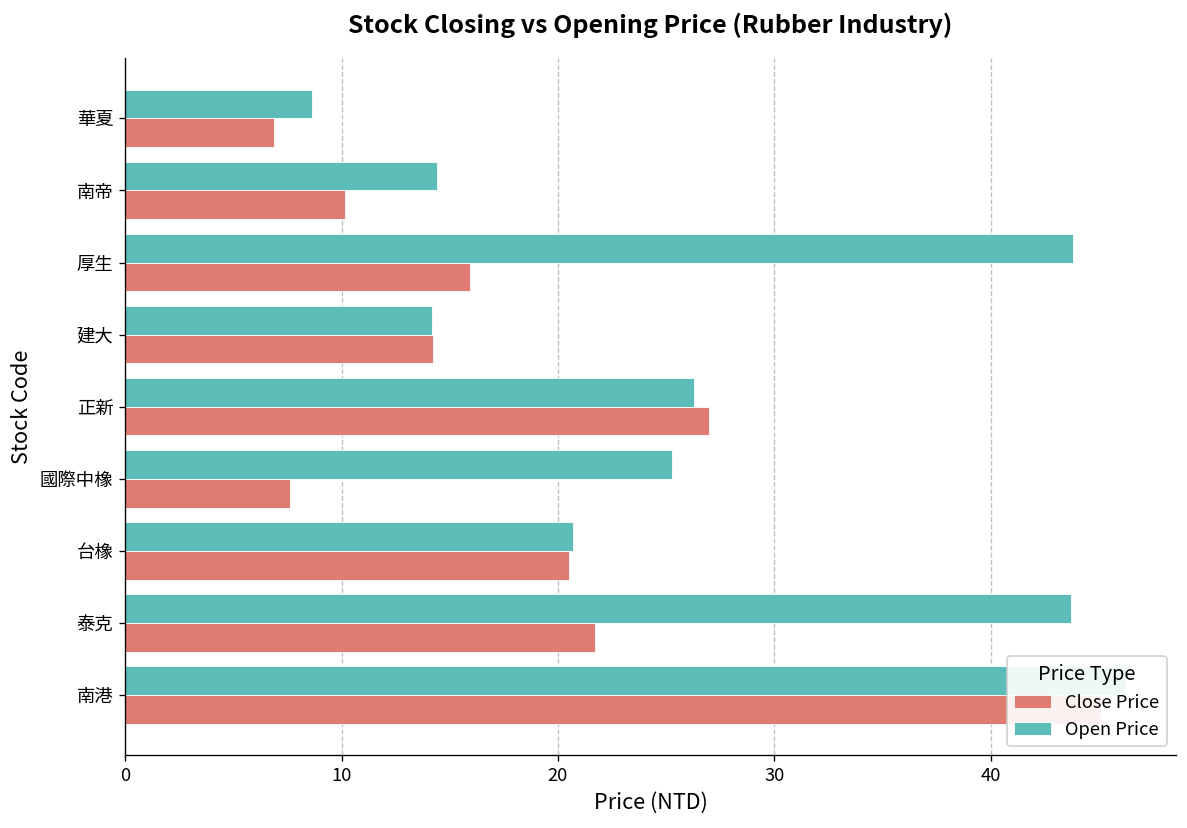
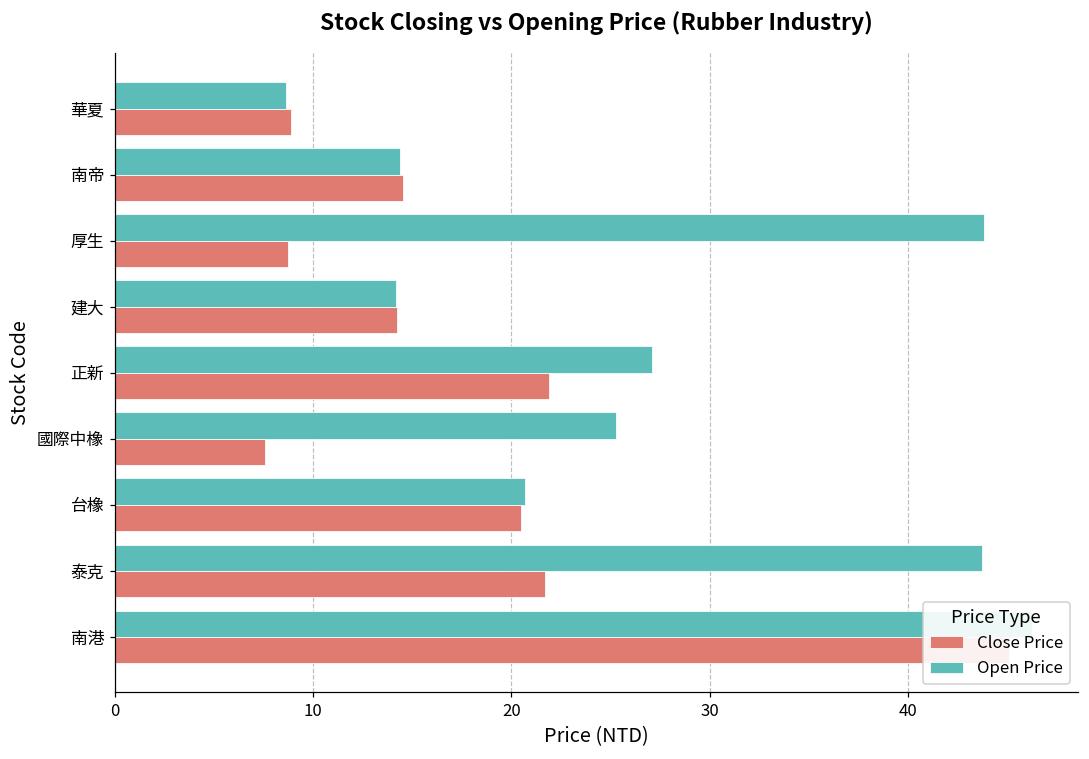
Close Price, 華夏: 6.9 -> 8.9
Close Price, 南帝: 10.2 -> 14.6
Close Price, 厚生: 16.0 -> 8.8
Open Price, 正新: 26.3 -> 27.1
Close Price, 正新: 27.0 -> 21.9
